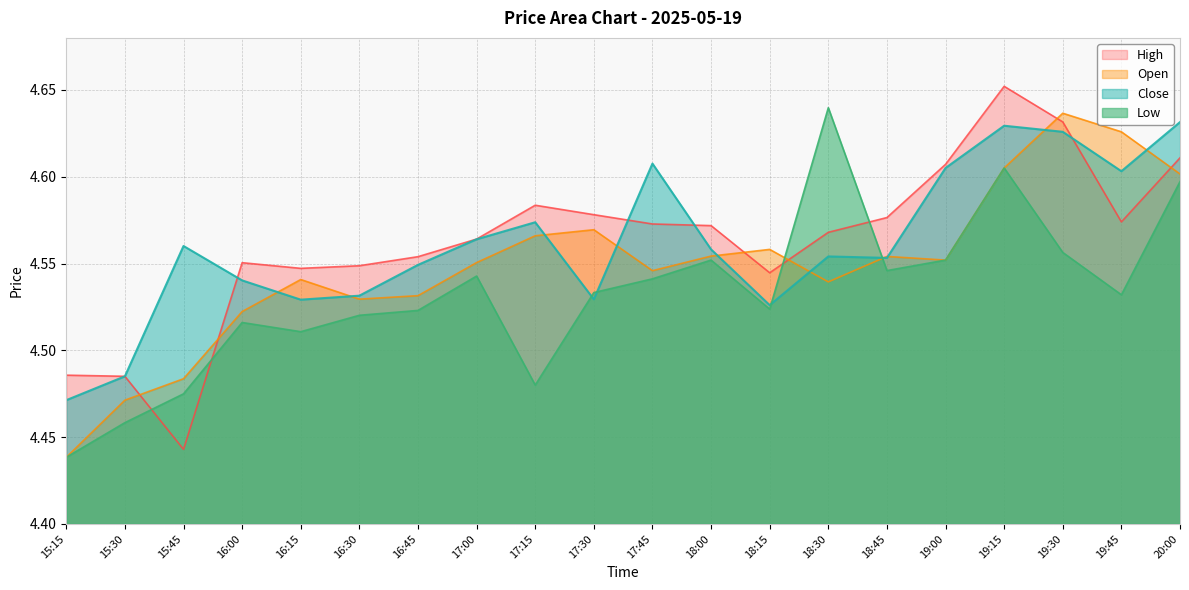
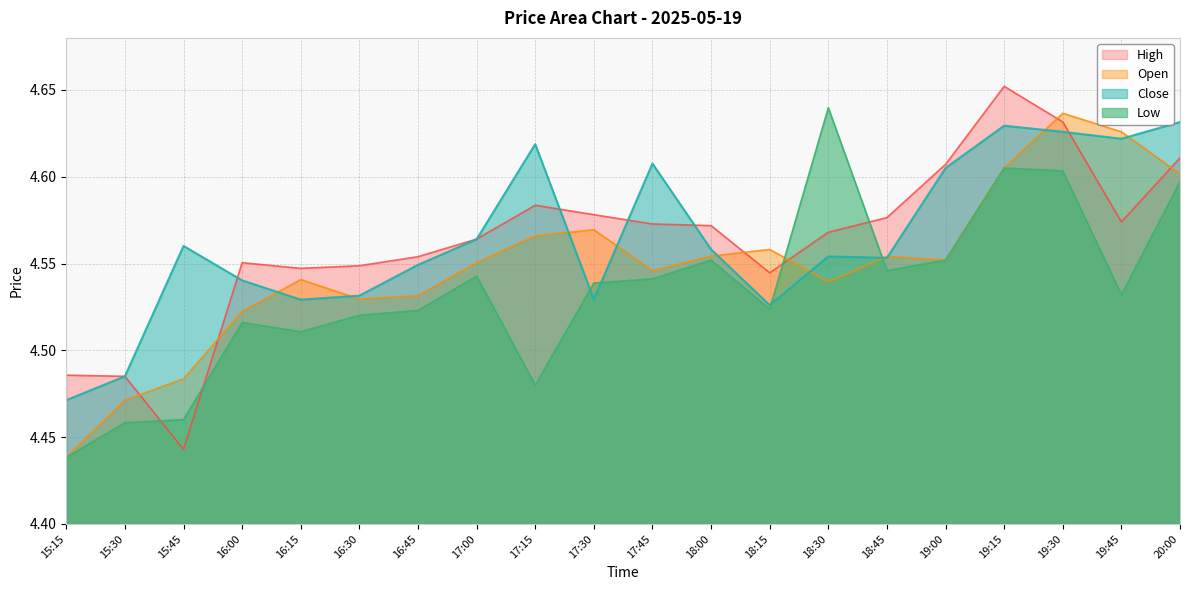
Low, 15:45: 4.475 -> 4.460
Close, 17:15: 4.574 -> 4.619
Low, 17:30: 4.533 -> 4.539
Low, 19:30: 4.556 -> 4.603
Close, 19:45: 4.603 -> 4.622
